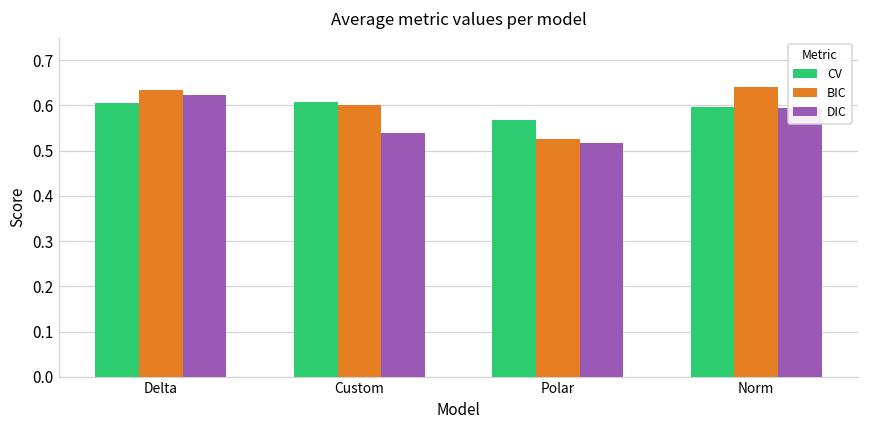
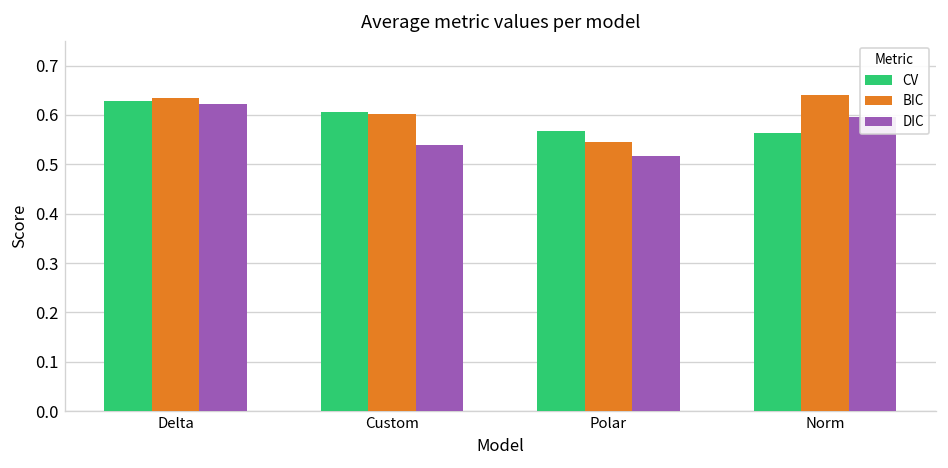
CV, Delta: 0.61 -> 0.63
BIC, Polar: 0.53 -> 0.55
CV, Norm: 0.60 -> 0.56
